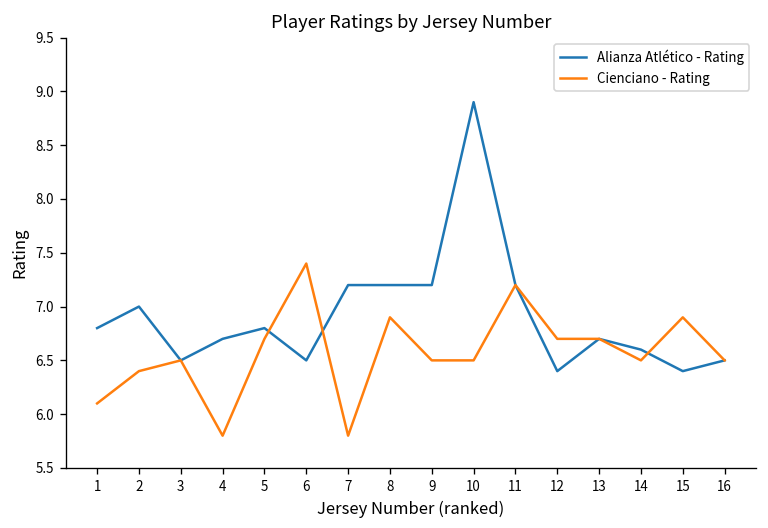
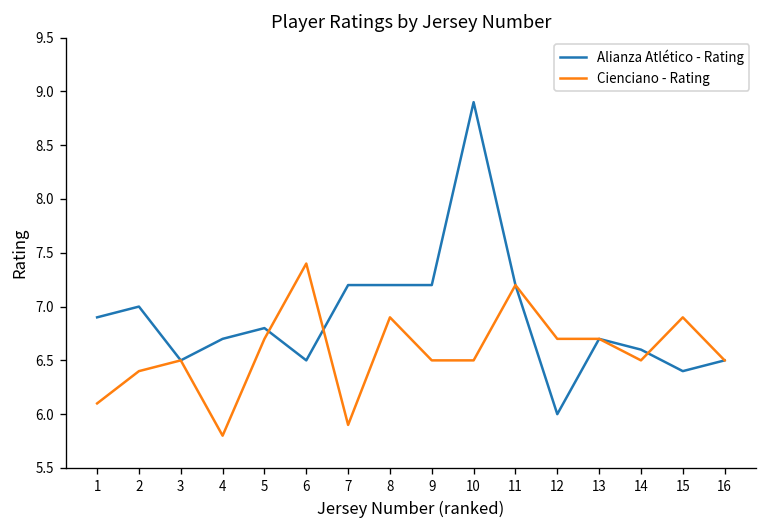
Alianza Atlético - Rating, 1: 6.8 -> 6.9
Cienciano - Rating, 7: 5.8 -> 5.9
Alianza Atlético - Rating, 12: 6.4 -> 6.0
